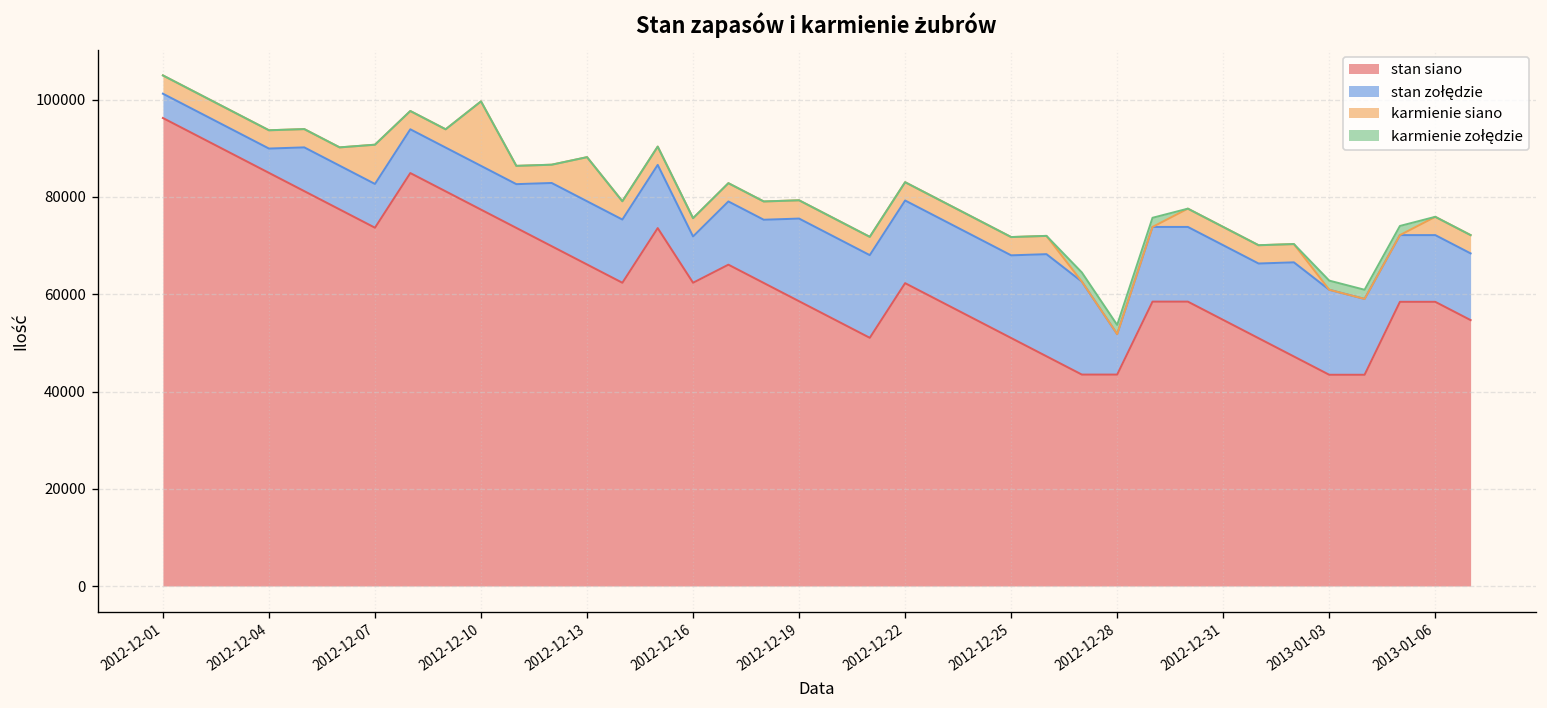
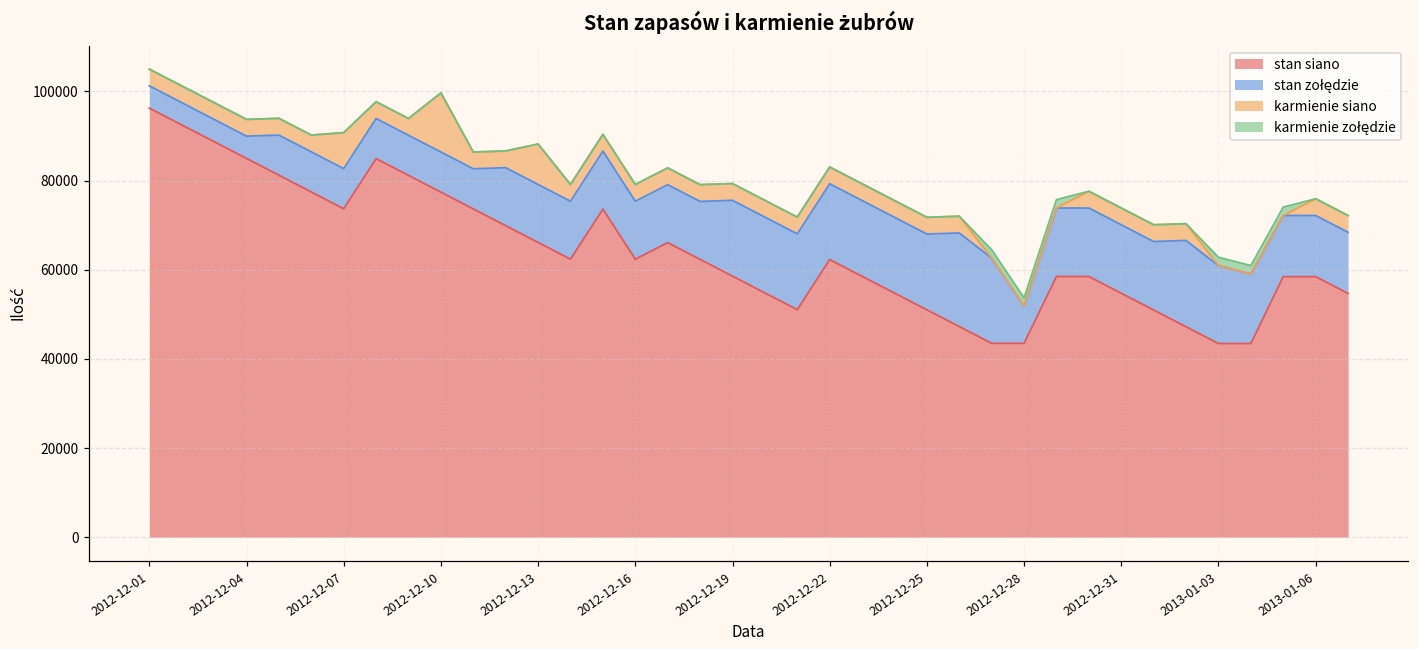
stan zołędzie, 2012-12-16: 10000 -> 13000
